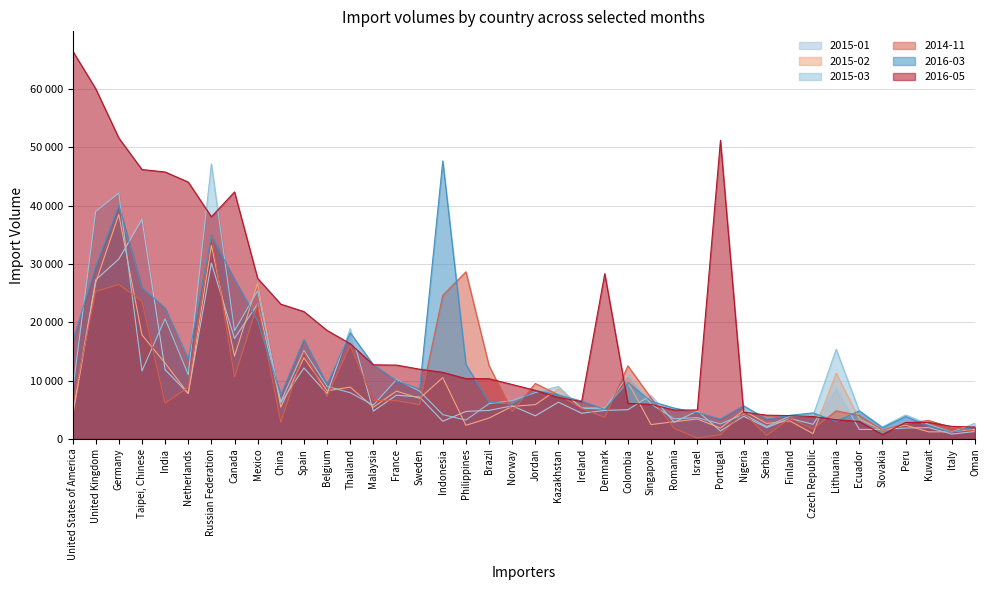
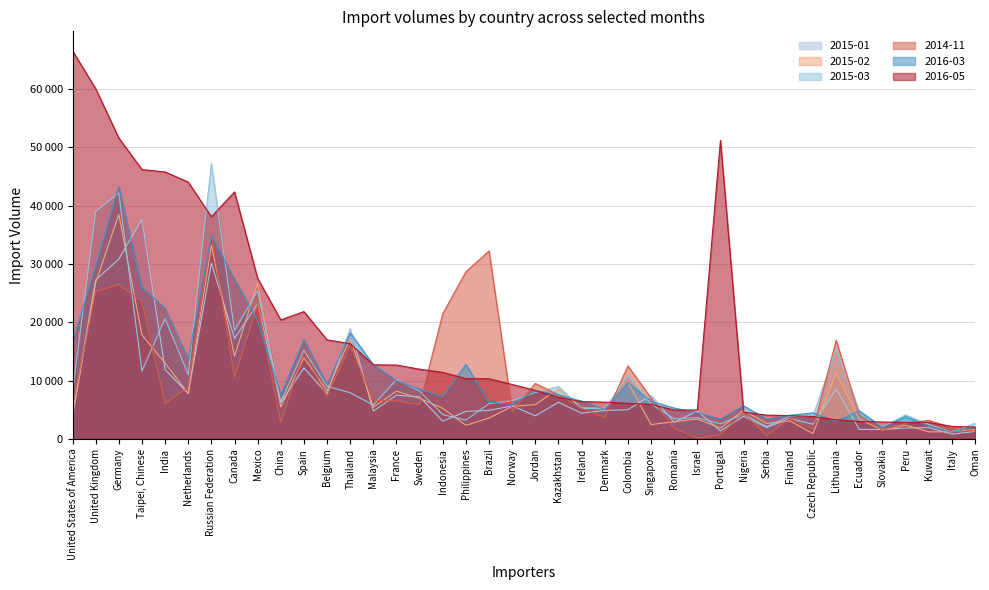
2016-03, Germany: 40000 -> 43000
2016-05, China: 23000 -> 20000
2016-05, Belgium: 19000 -> 17000
2015-02, Thailand: 9000 -> 17000
2015-02, Indonesia: 11000 -> 5000
2014-11, Indonesia: 25000 -> 21000
2016-03, Indonesia: 48000 -> 7000
2014-11, Brazil: 13000 -> 32000
2016-05, Denmark: 28000 -> 6000
2014-11, Lithuania: 5000 -> 17000
2016-05, Slovakia: 1000 -> 3000
